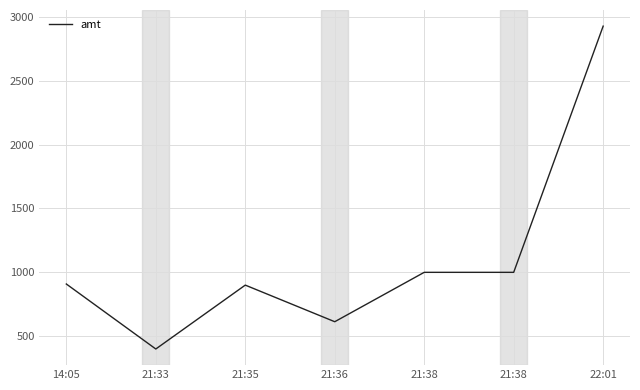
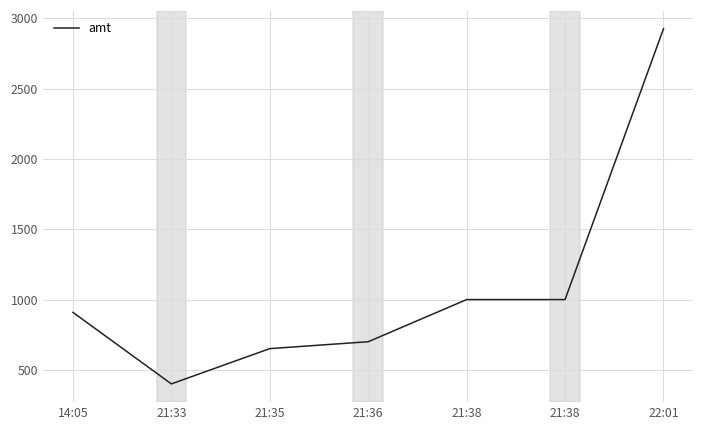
21:35: 900 -> 650
21:36: 610 -> 700
